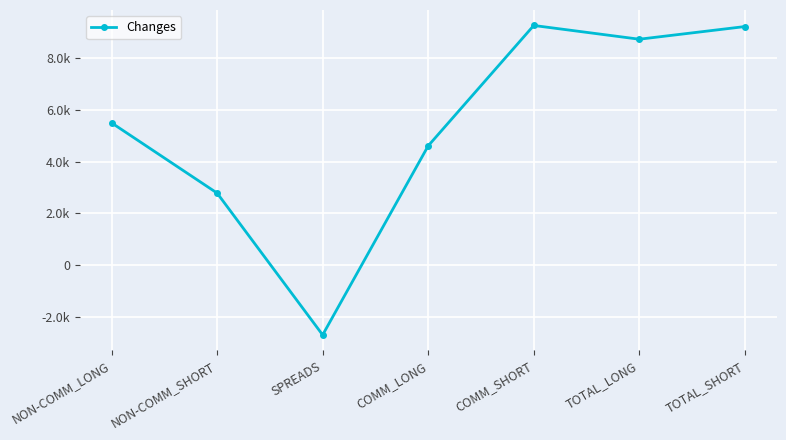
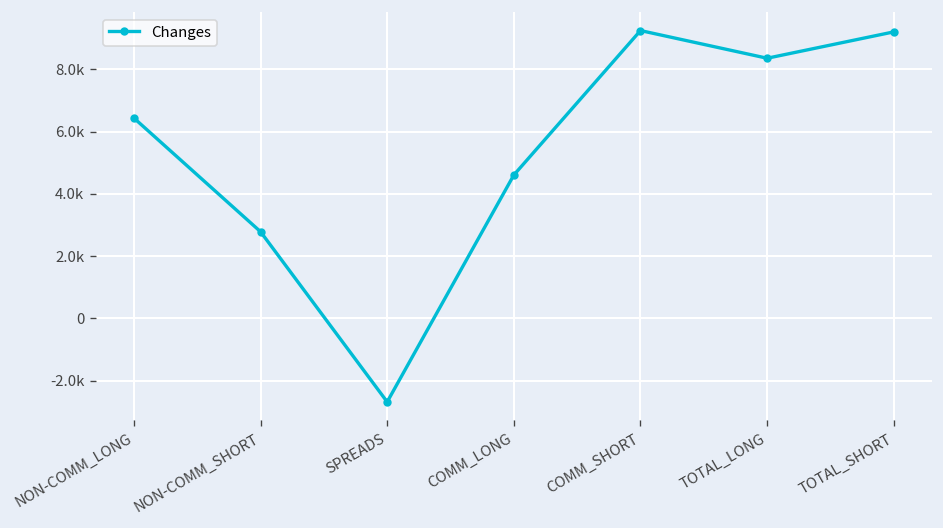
NON-COMM_LONG: 5500 -> 6400
TOTAL_LONG: 8700 -> 8400
